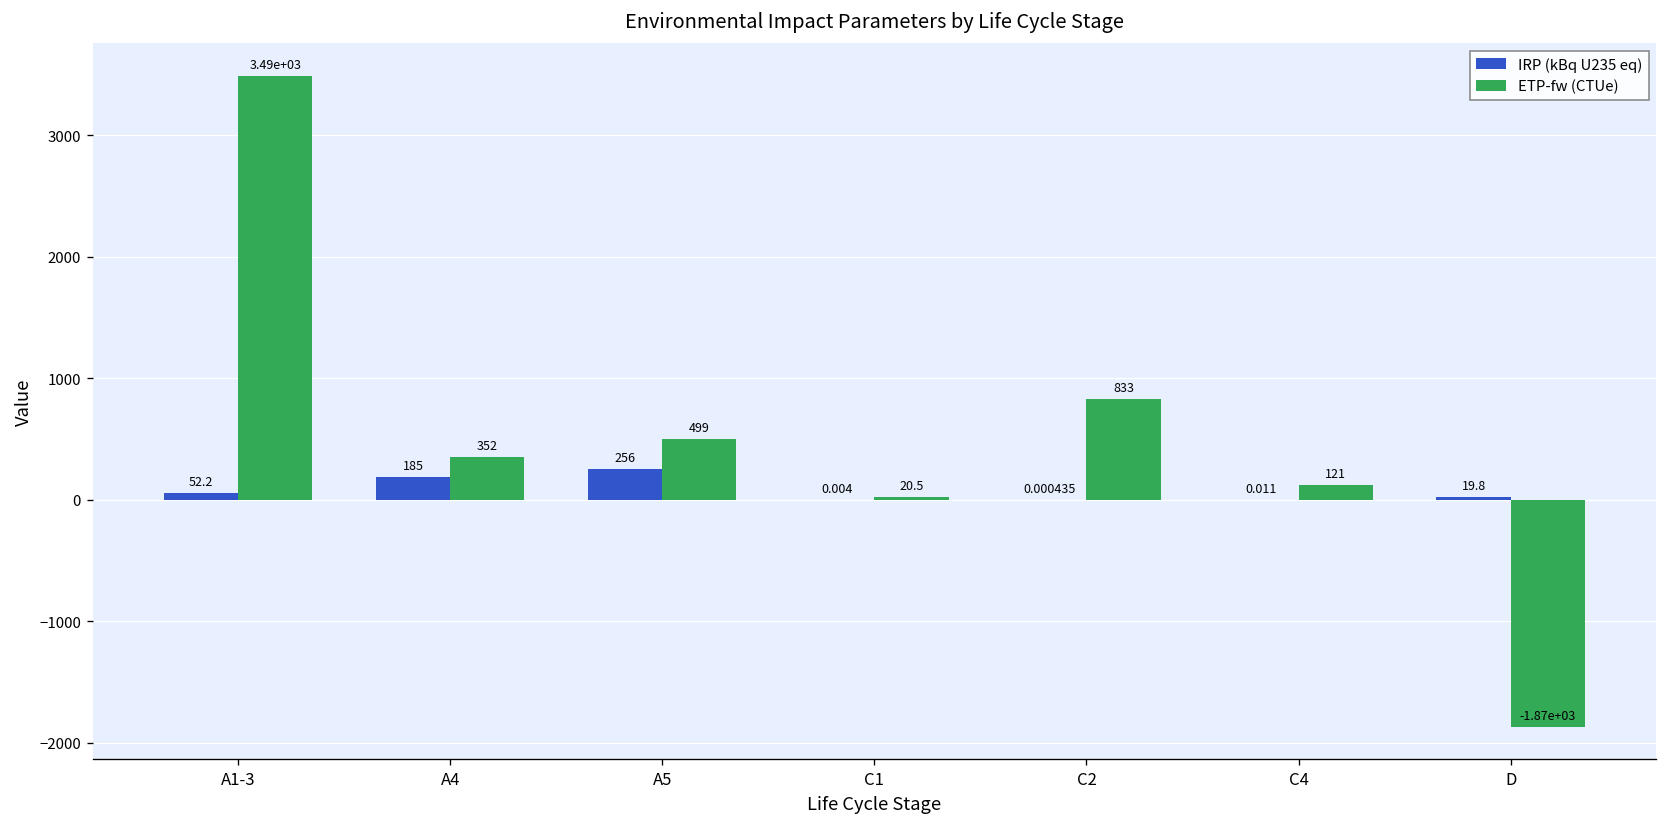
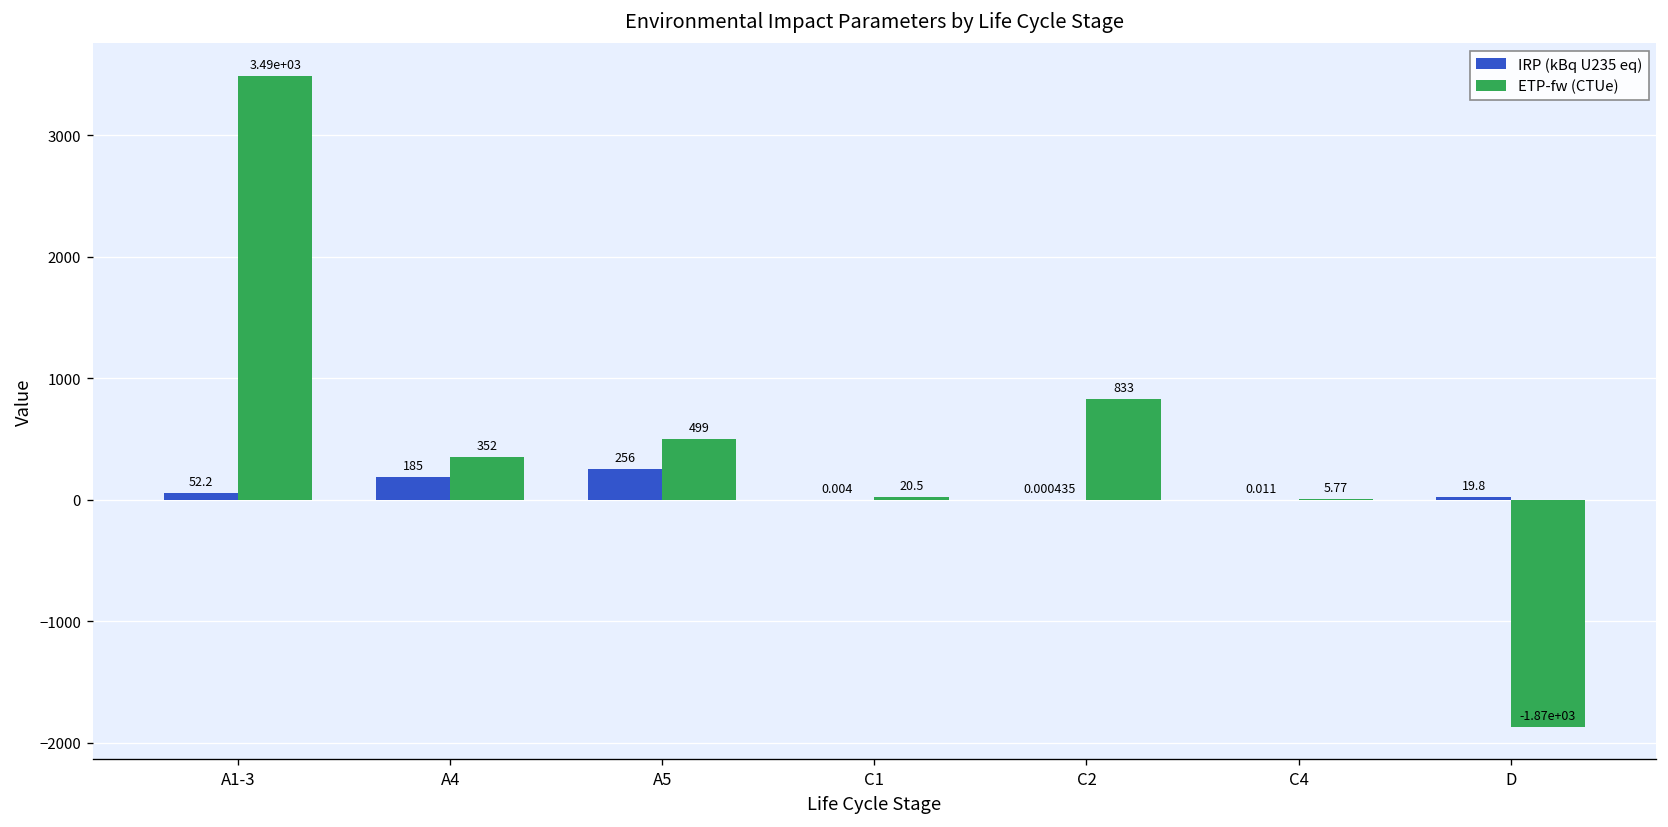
ETP-fw (CTUe), C4: 121 -> 5.77
